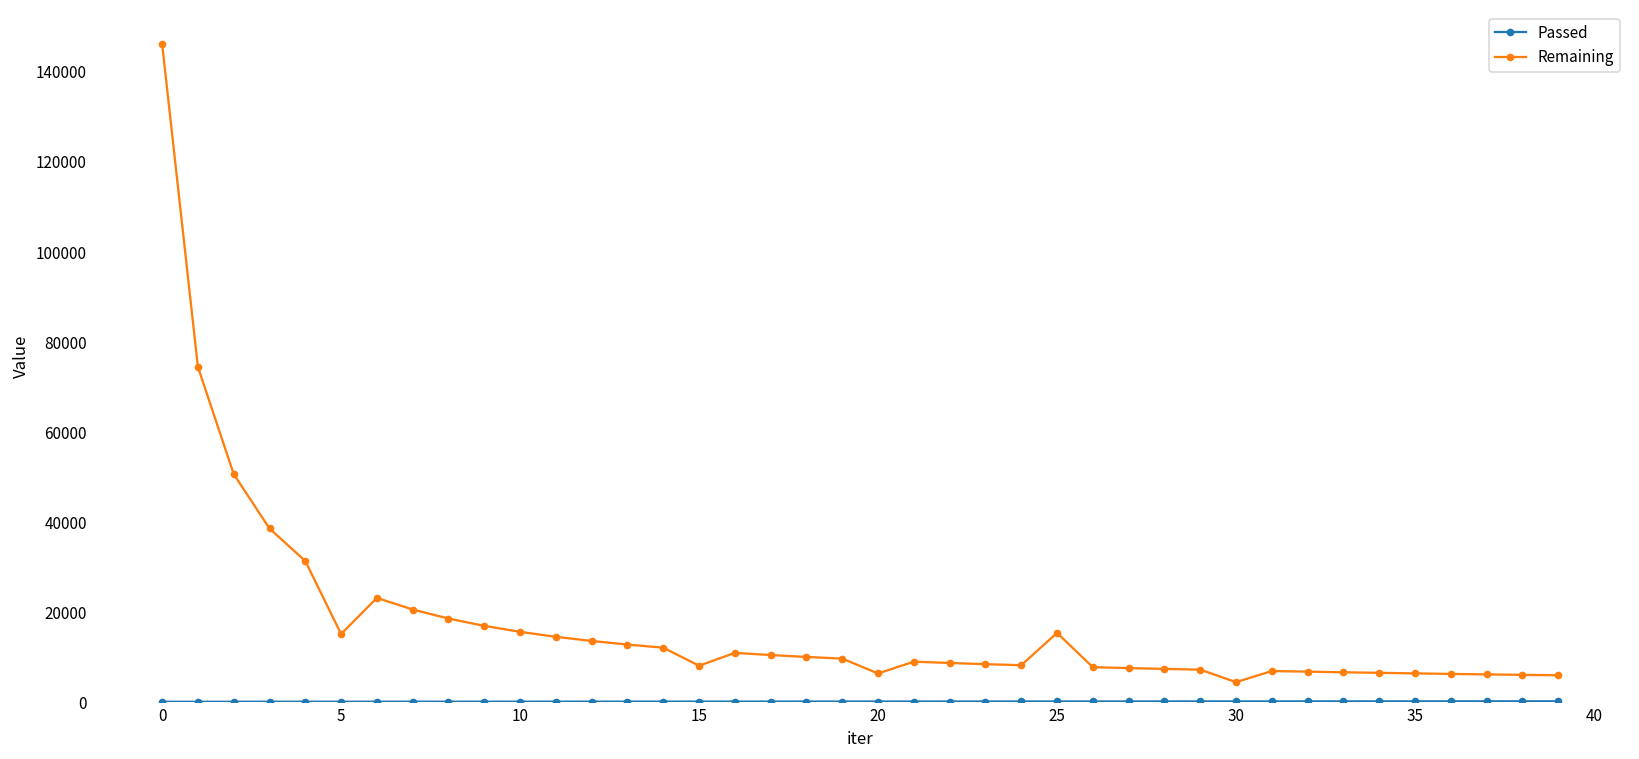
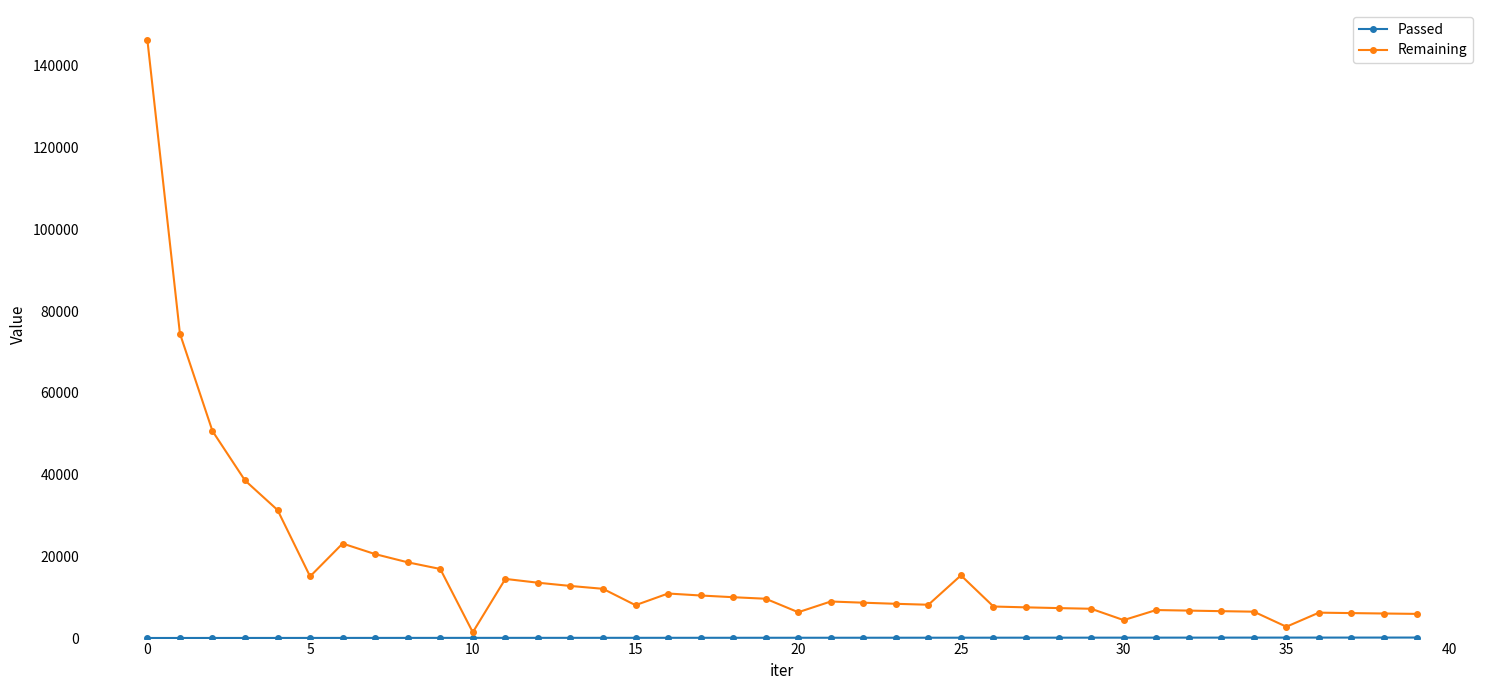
Remaining, 10: 16000 -> 2000
Remaining, 35: 6000 -> 3000
